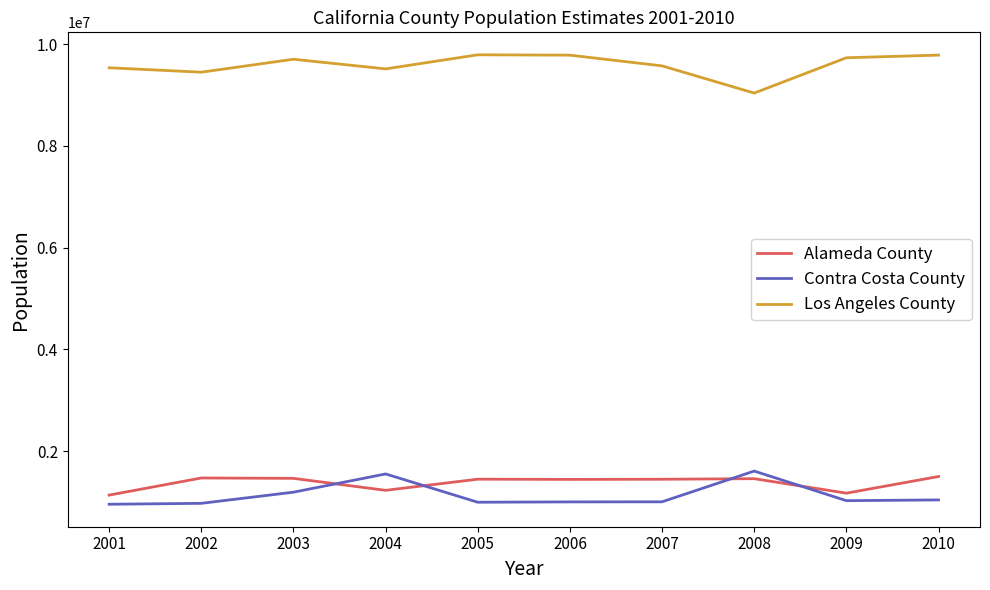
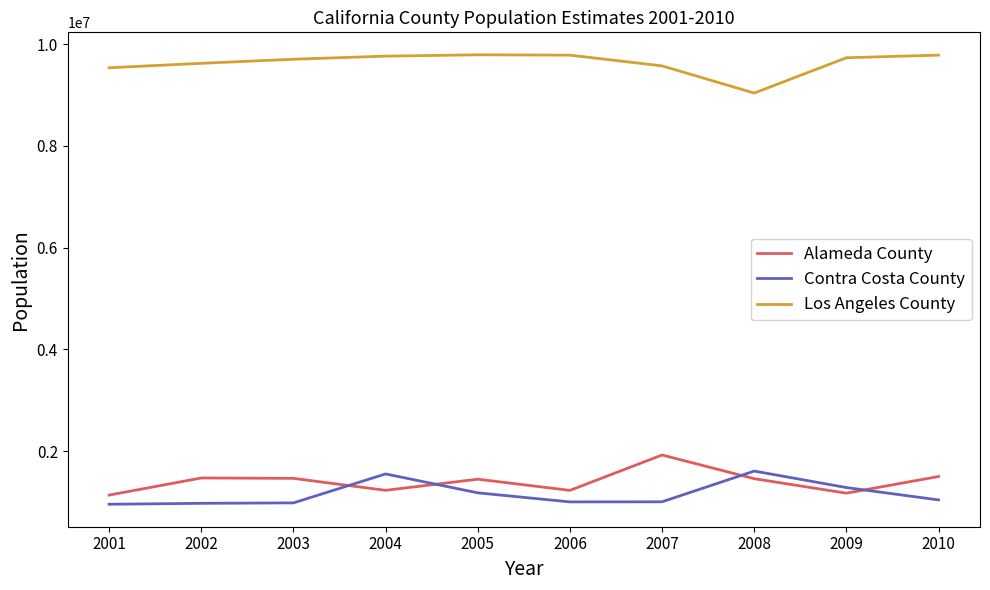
Los Angeles County, 2002: 9500000 -> 9600000
Contra Costa County, 2003: 1200000 -> 1000000
Los Angeles County, 2004: 9500000 -> 9800000
Contra Costa County, 2005: 1000000 -> 1200000
Alameda County, 2006: 1400000 -> 1200000
Alameda County, 2007: 1400000 -> 1900000
Contra Costa County, 2009: 1000000 -> 1300000
